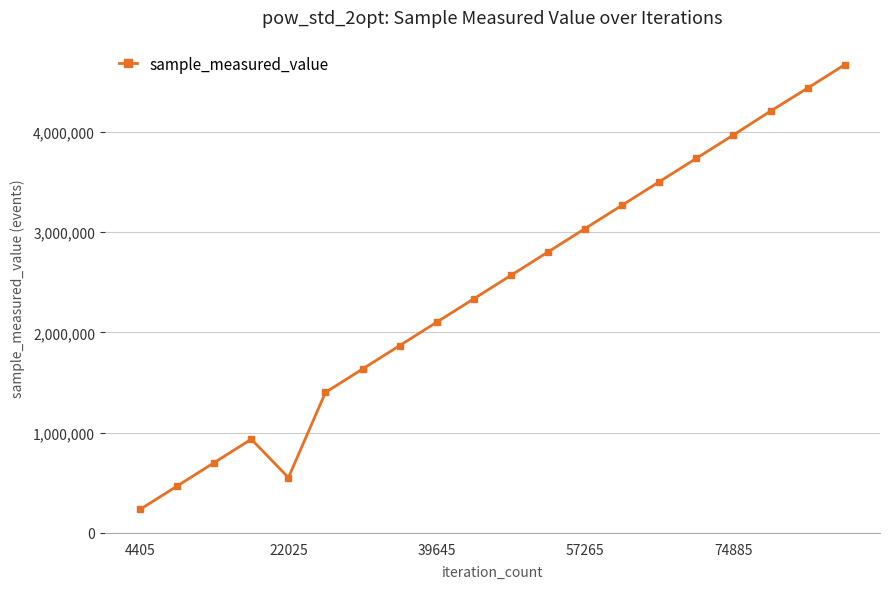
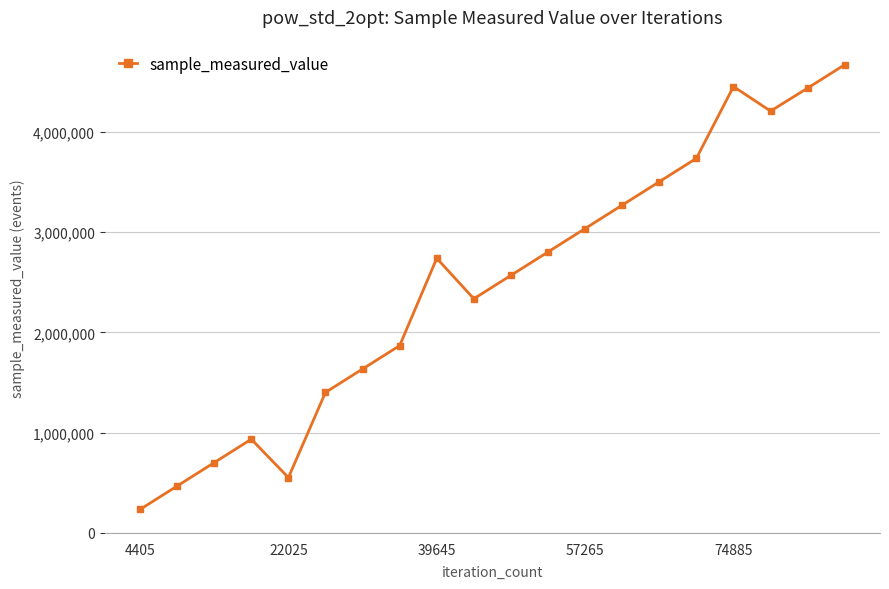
39645: 2,100,000 -> 2,740,000
74885: 3,970,000 -> 4,450,000
